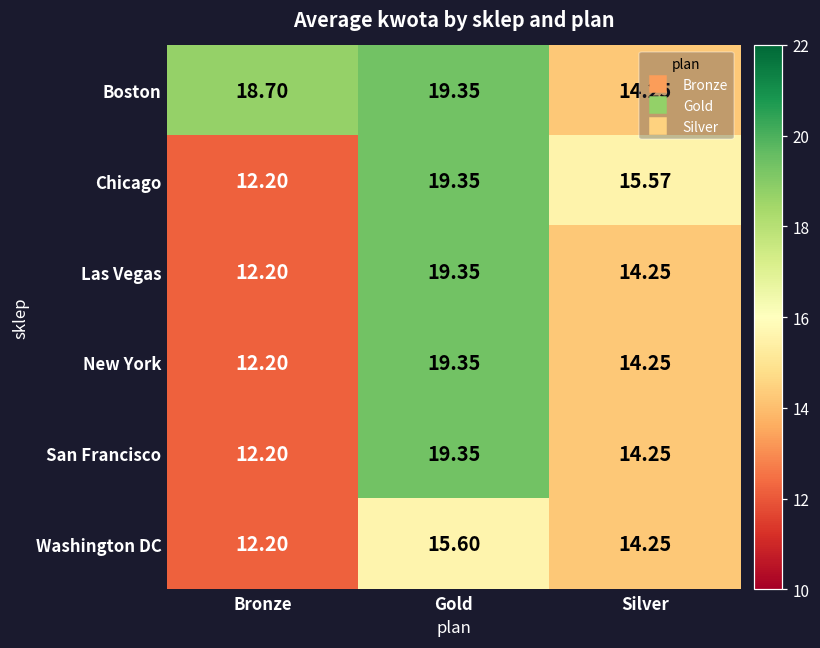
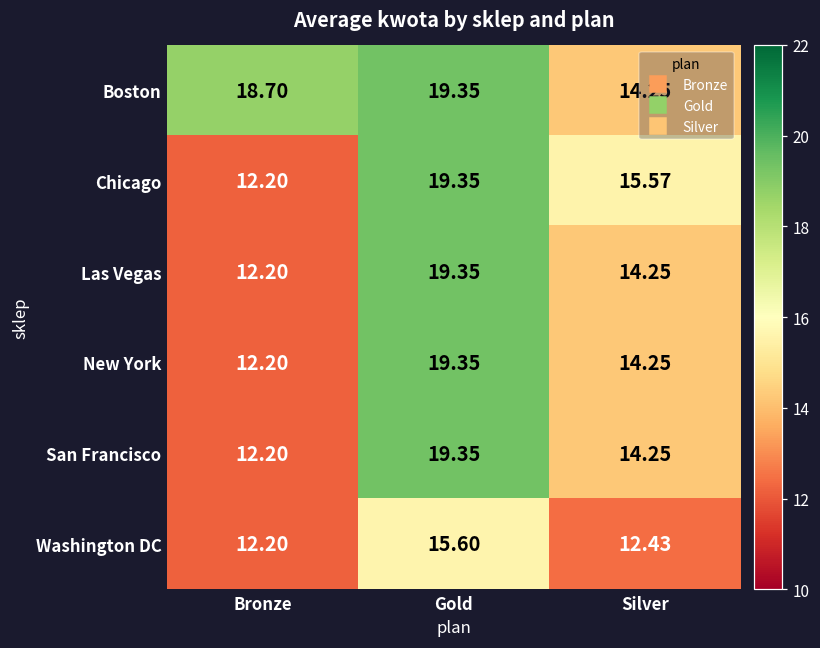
Washington DC, Silver: 14.25 -> 12.43
